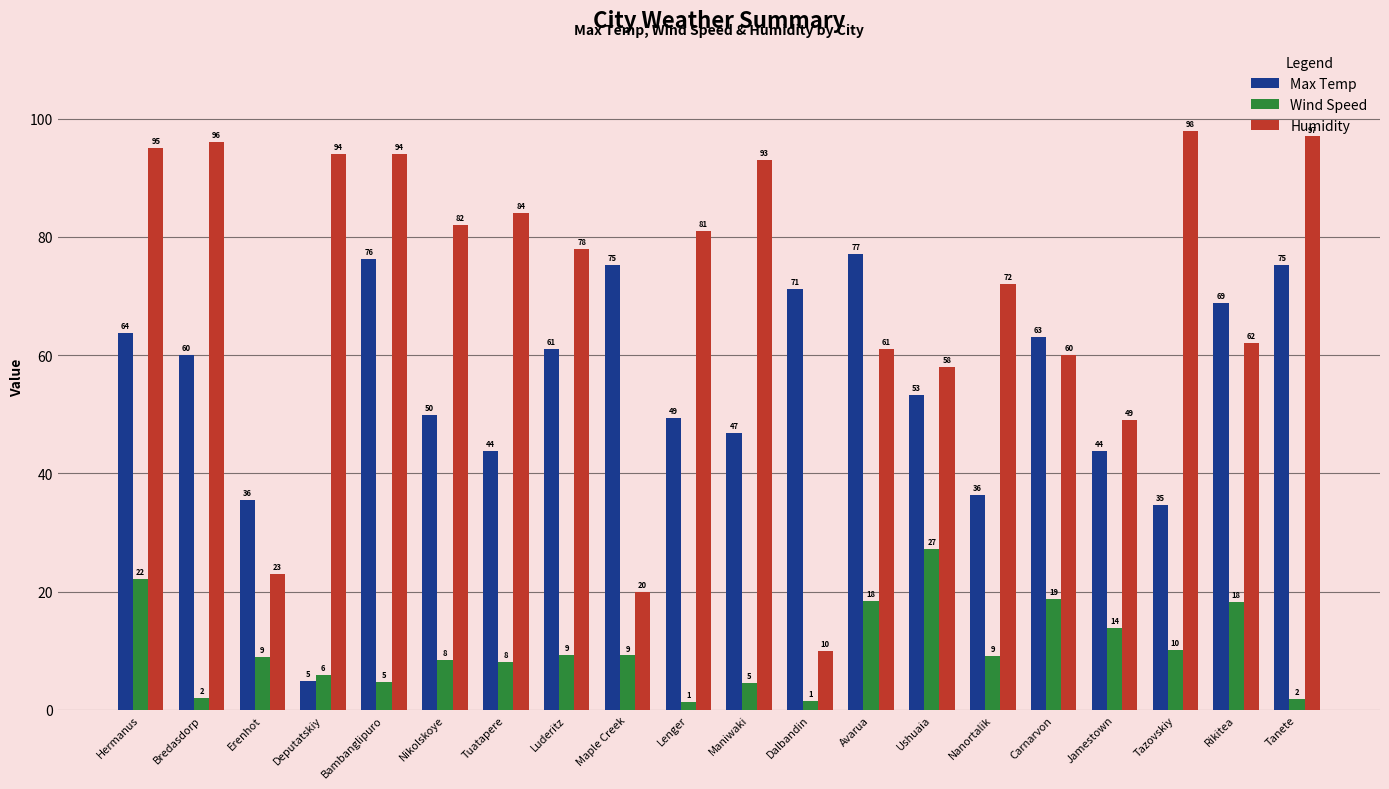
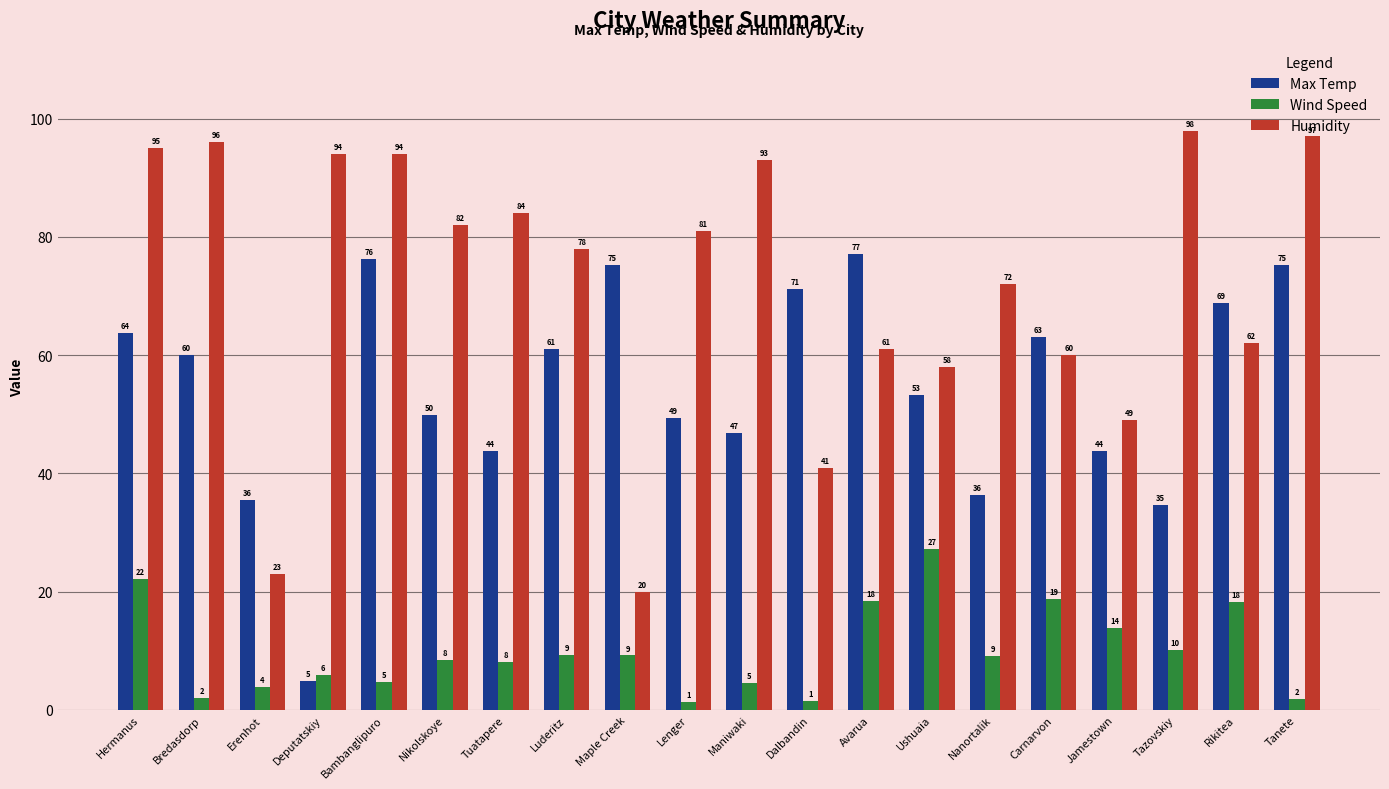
Wind Speed, Erenhot: 9 -> 4
Humidity, Dalbandin: 10 -> 41
